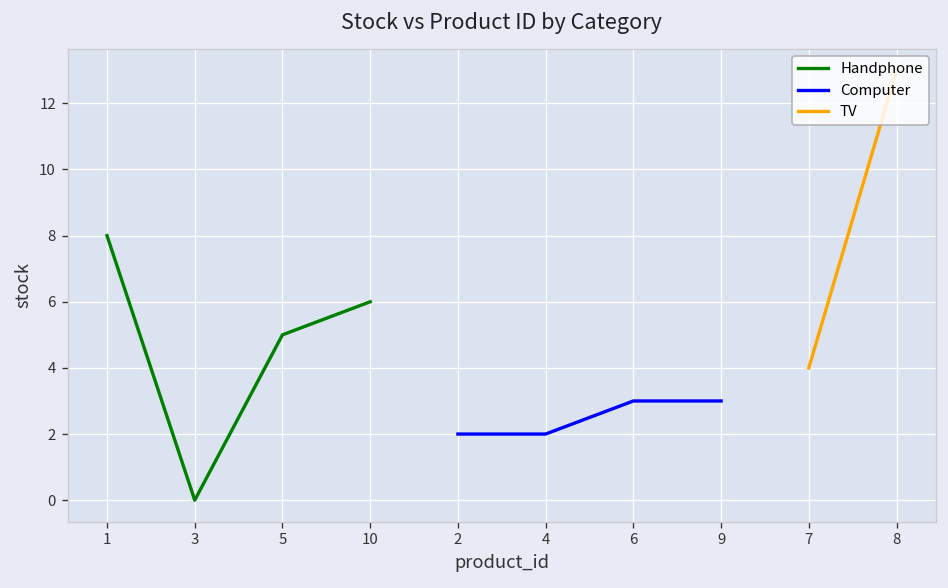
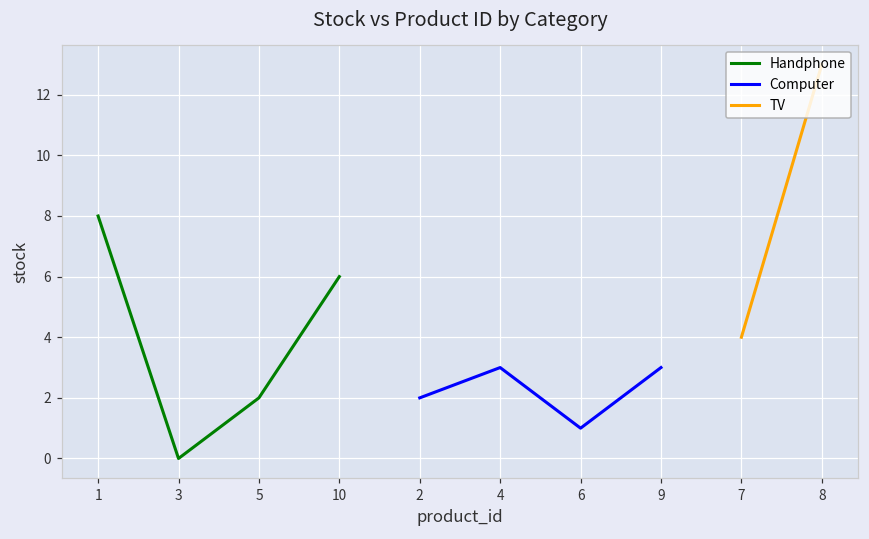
Handphone, 5: 5 -> 2
Computer, 4: 2 -> 3
Computer, 6: 3 -> 1
